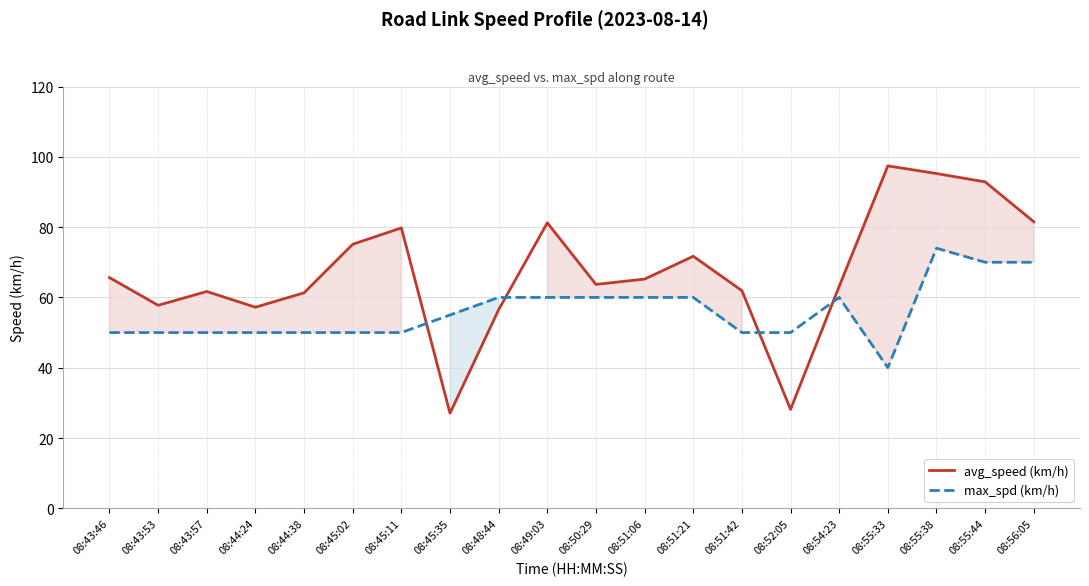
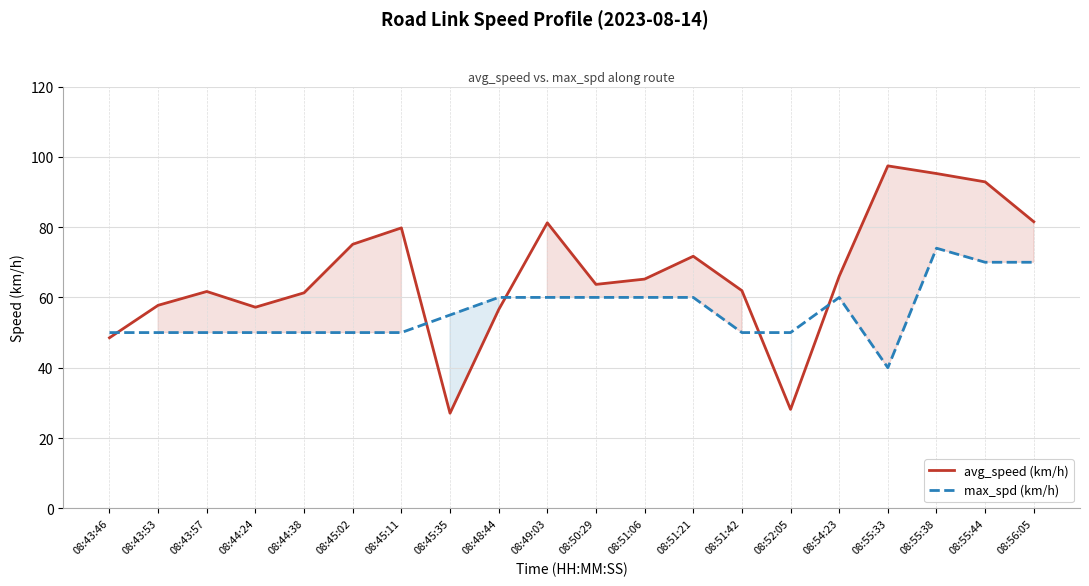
avg_speed (km/h), 08:43:46: 66 -> 49
avg_speed (km/h), 08:54:23: 63 -> 66
